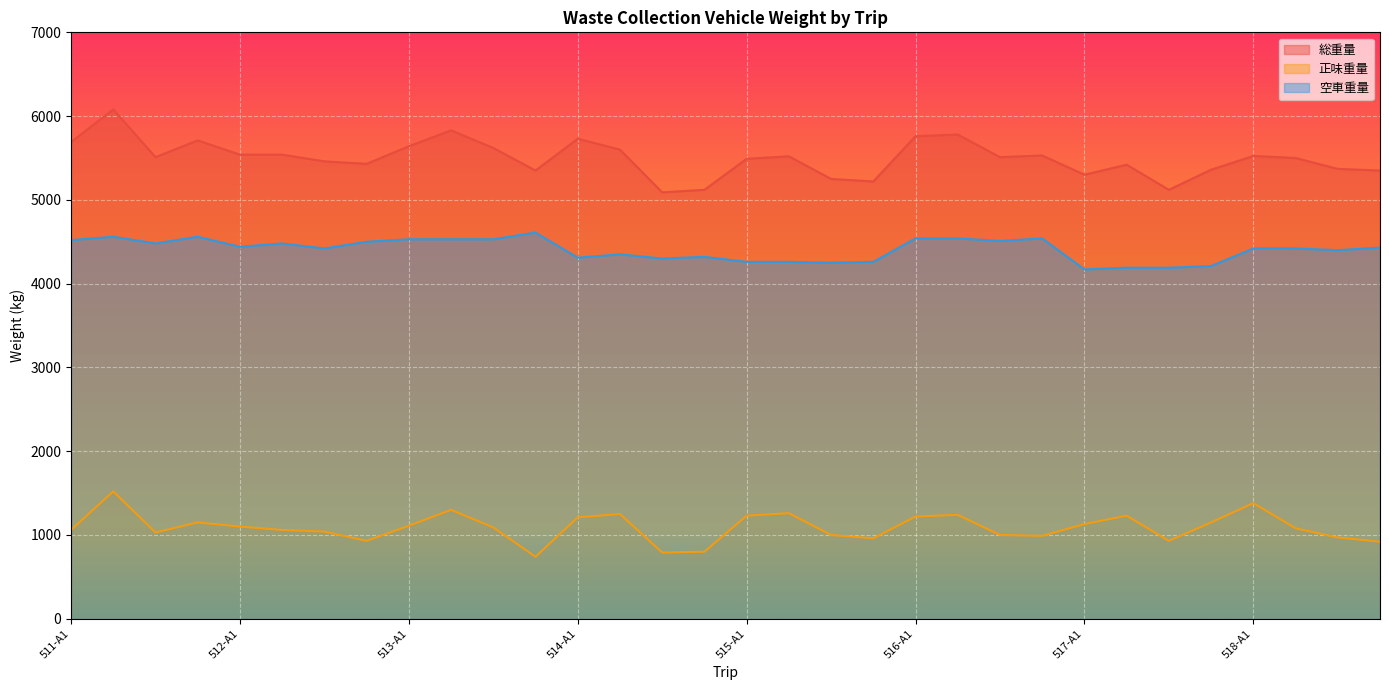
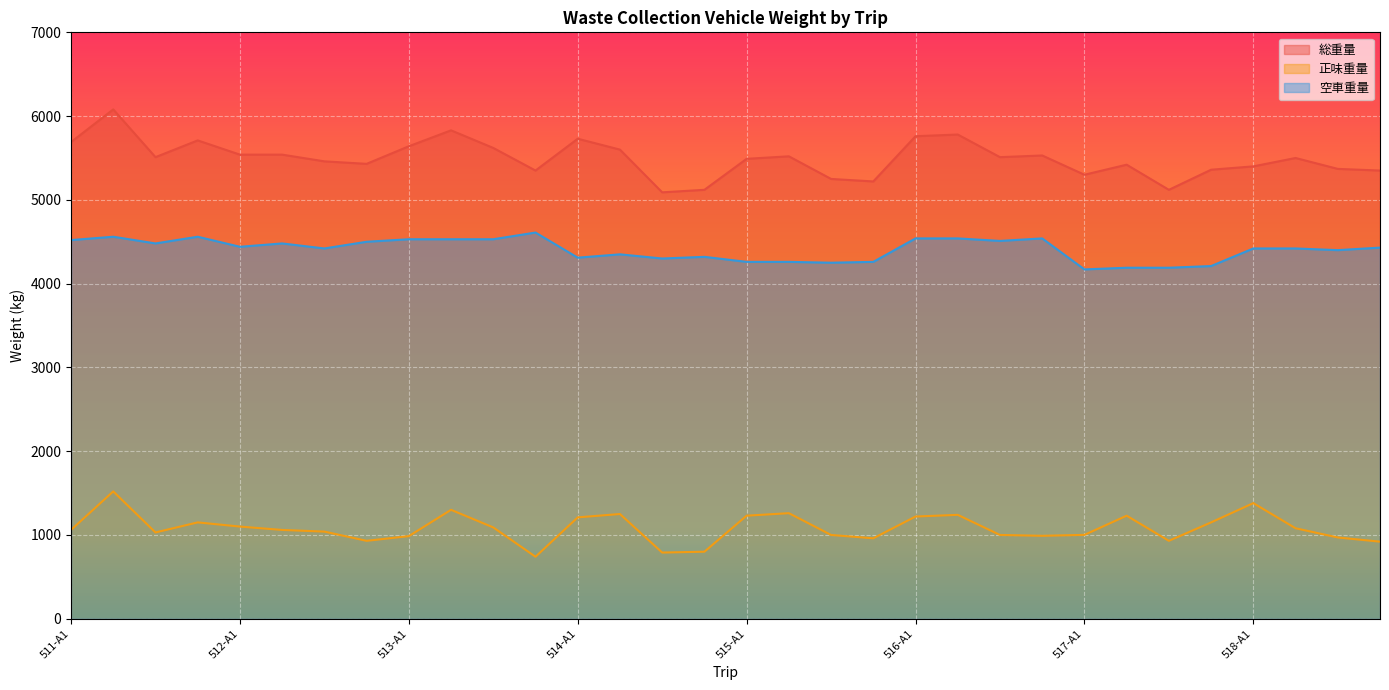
正味重量, 513-A1: 1100 -> 1000
正味重量, 517-A1: 1100 -> 1000
総重量, 518-A1: 5500 -> 5400
